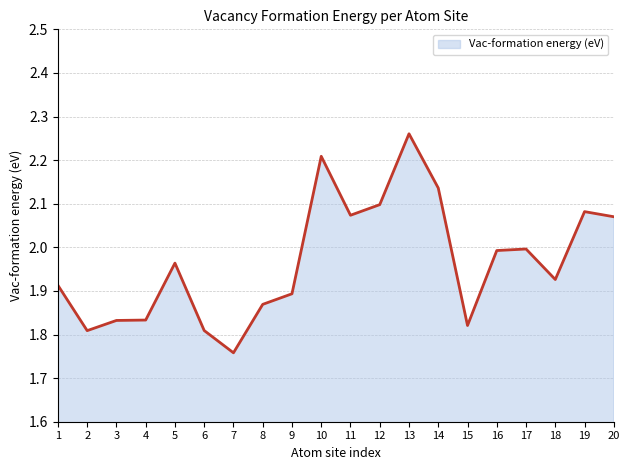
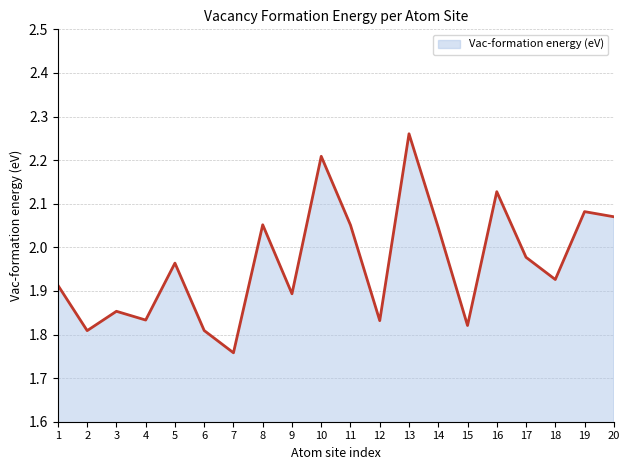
3: 1.83 -> 1.85
8: 1.87 -> 2.05
11: 2.07 -> 2.05
12: 2.10 -> 1.83
14: 2.14 -> 2.05
16: 1.99 -> 2.13
17: 2.00 -> 1.98
